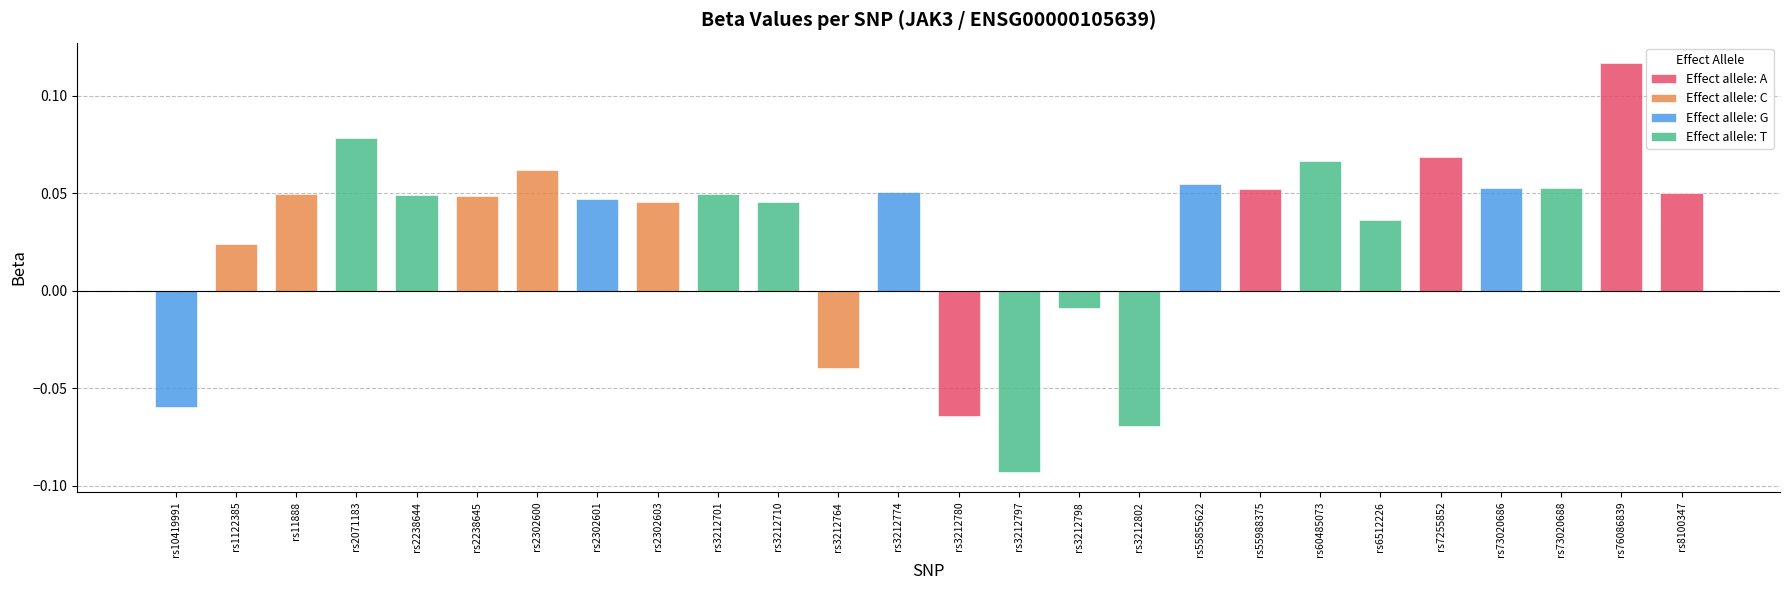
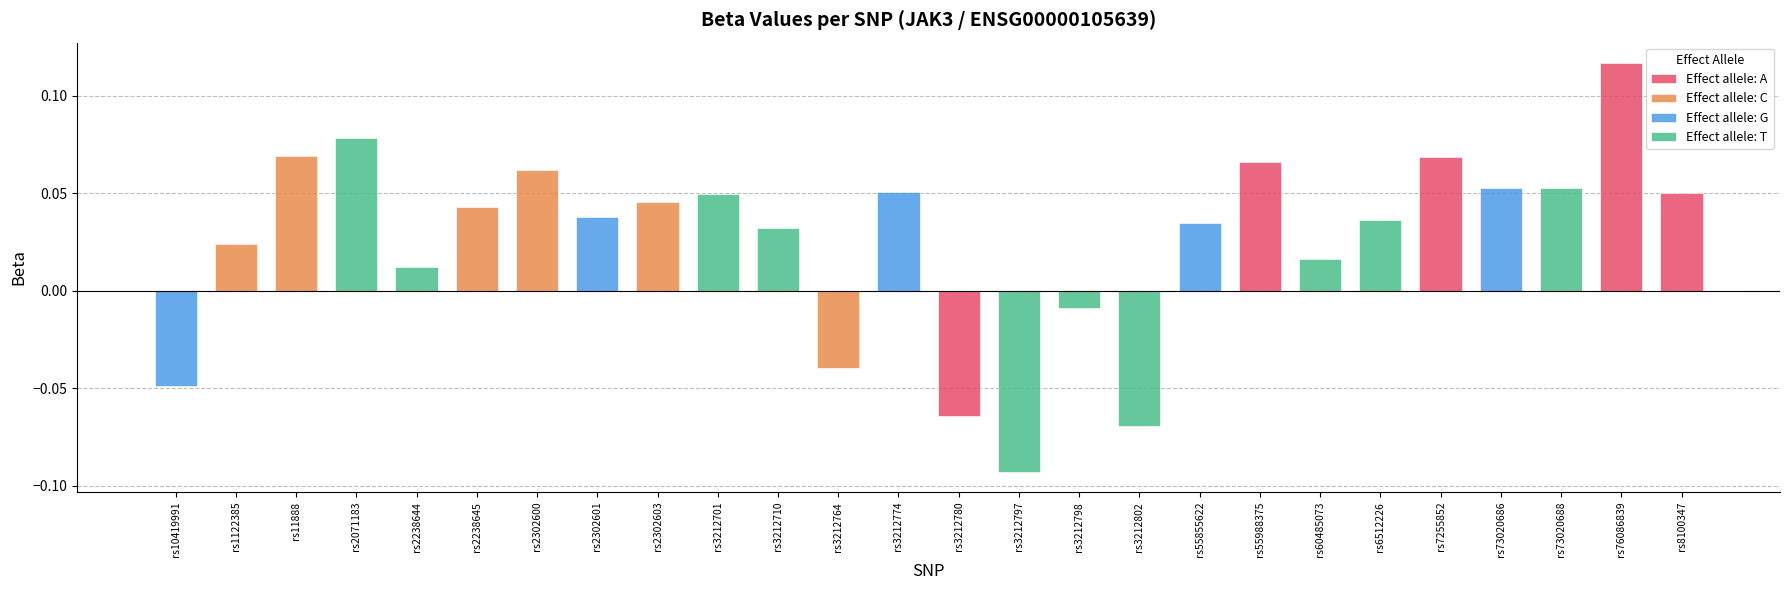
Effect allele: G, rs10419991: -0.059 -> -0.049
Effect allele: C, rs11888: 0.050 -> 0.069
Effect allele: T, rs2238644: 0.049 -> 0.012
Effect allele: C, rs2238645: 0.049 -> 0.043
Effect allele: G, rs2302601: 0.047 -> 0.038
Effect allele: T, rs3212710: 0.046 -> 0.032
Effect allele: G, rs55855622: 0.055 -> 0.035
Effect allele: A, rs55988375: 0.052 -> 0.066
Effect allele: T, rs60485073: 0.066 -> 0.016
